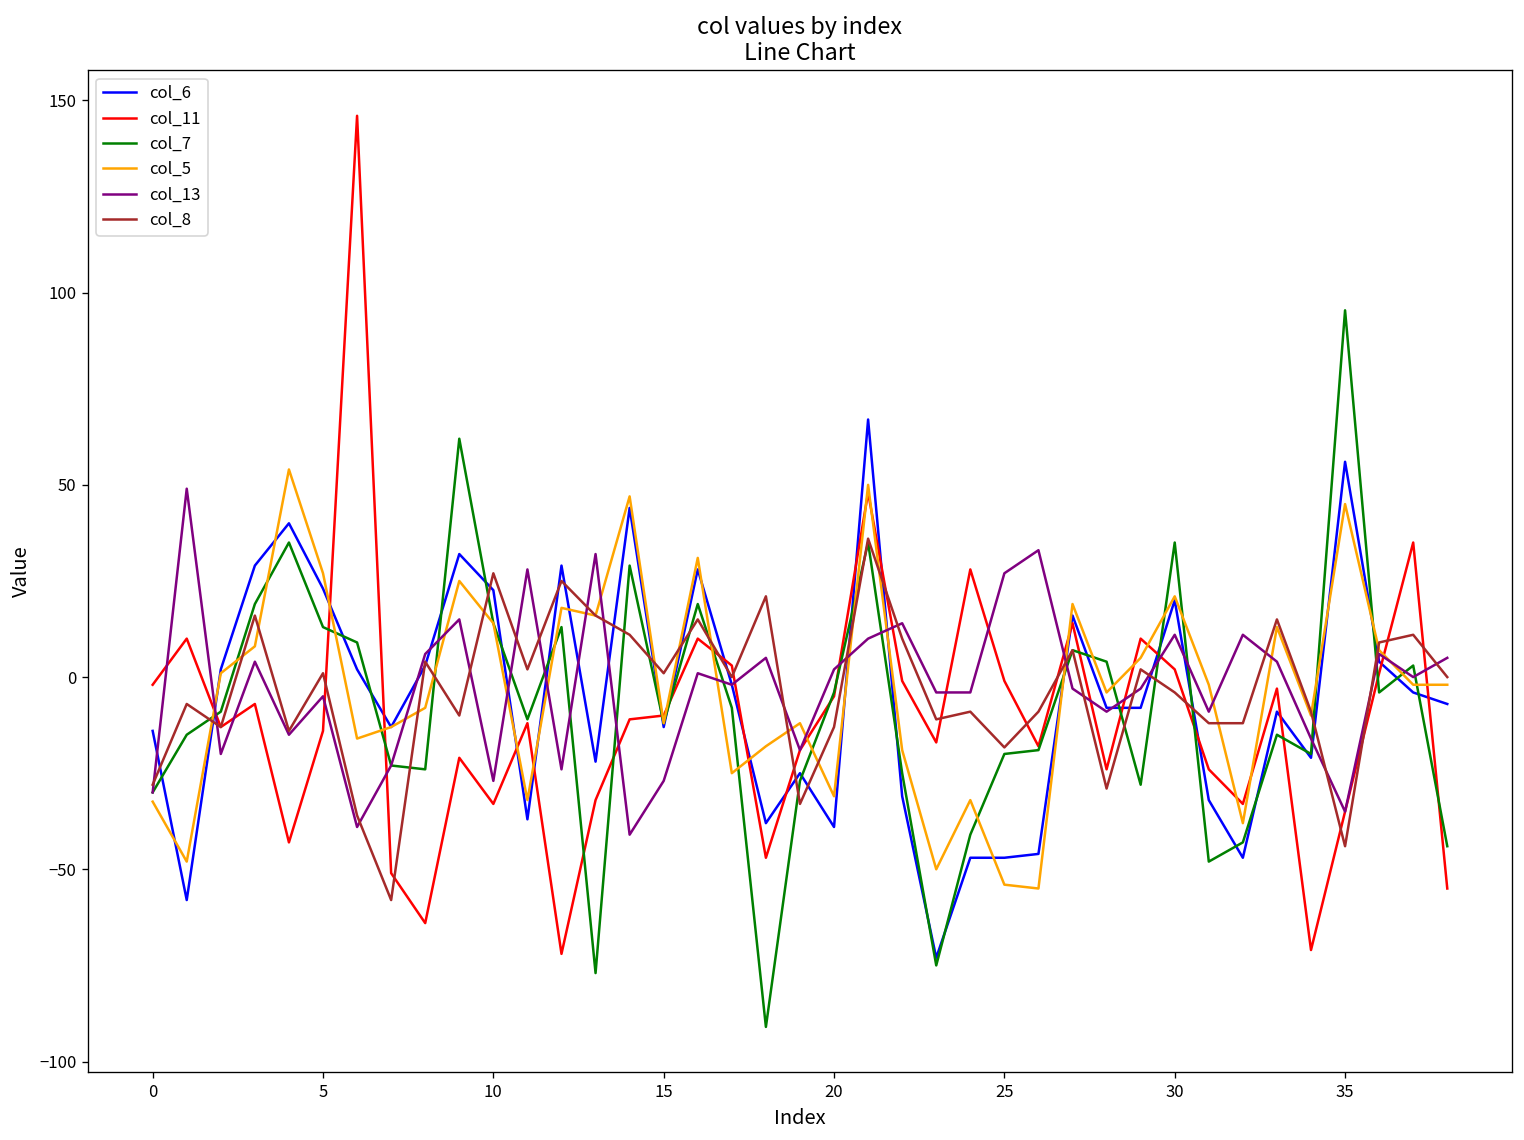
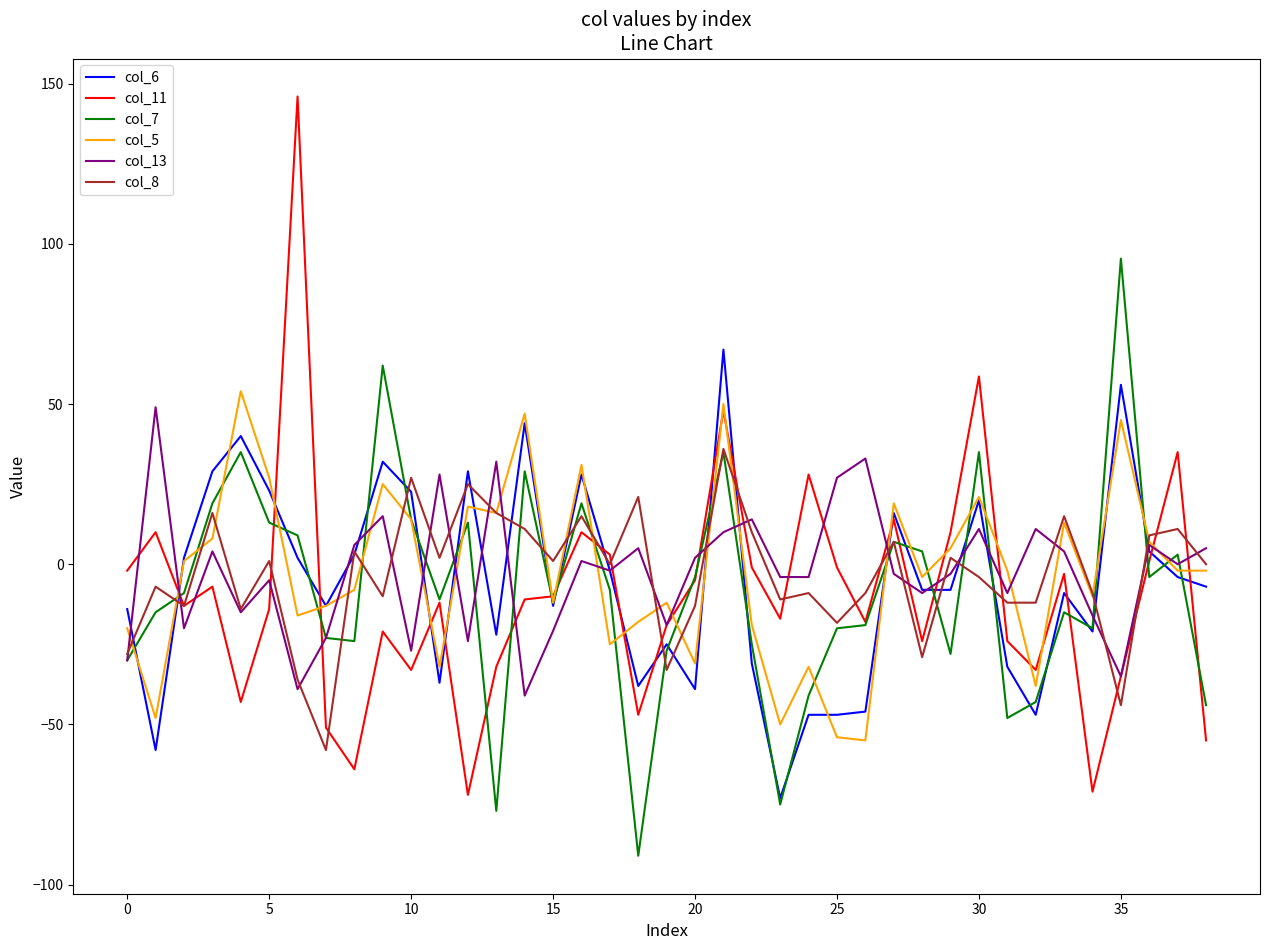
col_5, 0: -32 -> -20
col_13, 15: -27 -> -21
col_11, 30: 2 -> 59
